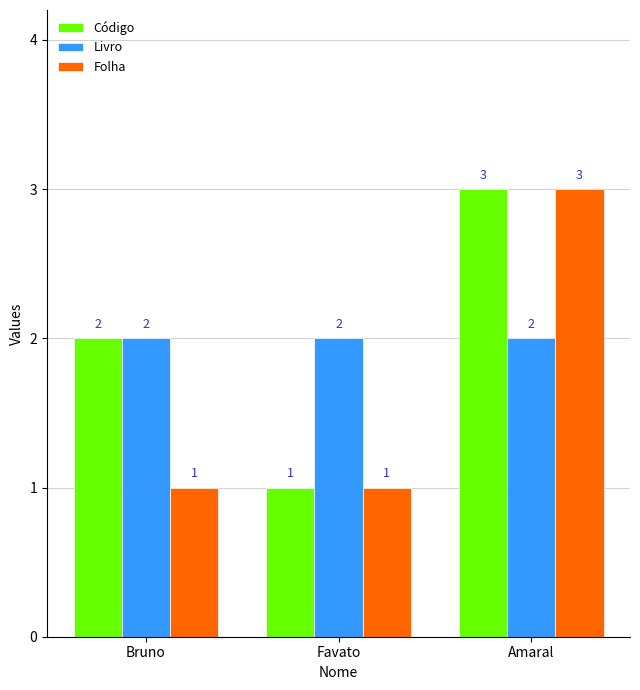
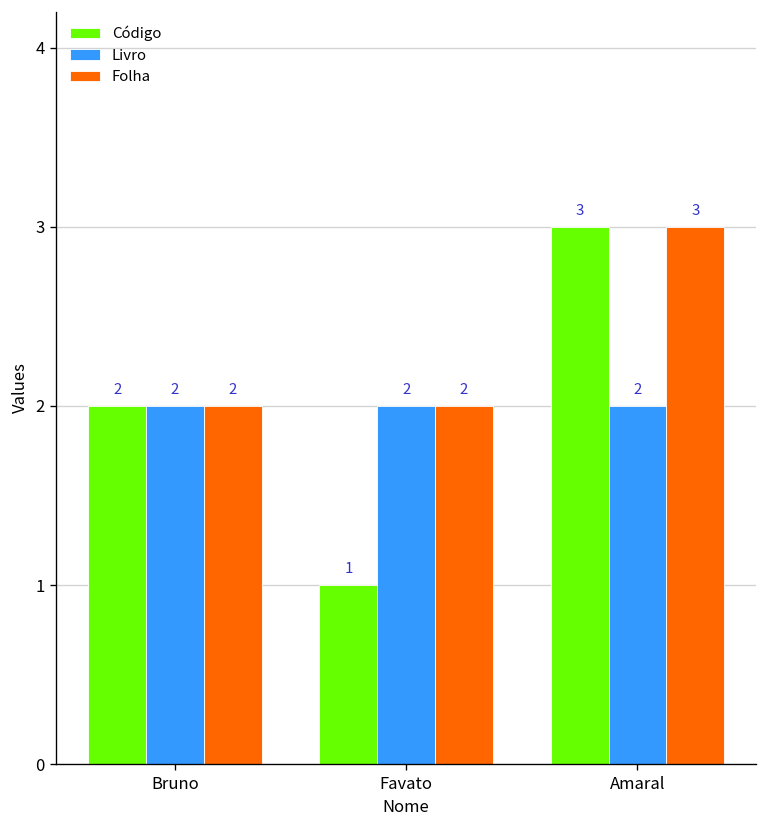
Folha, Bruno: 1 -> 2
Folha, Favato: 1 -> 2
